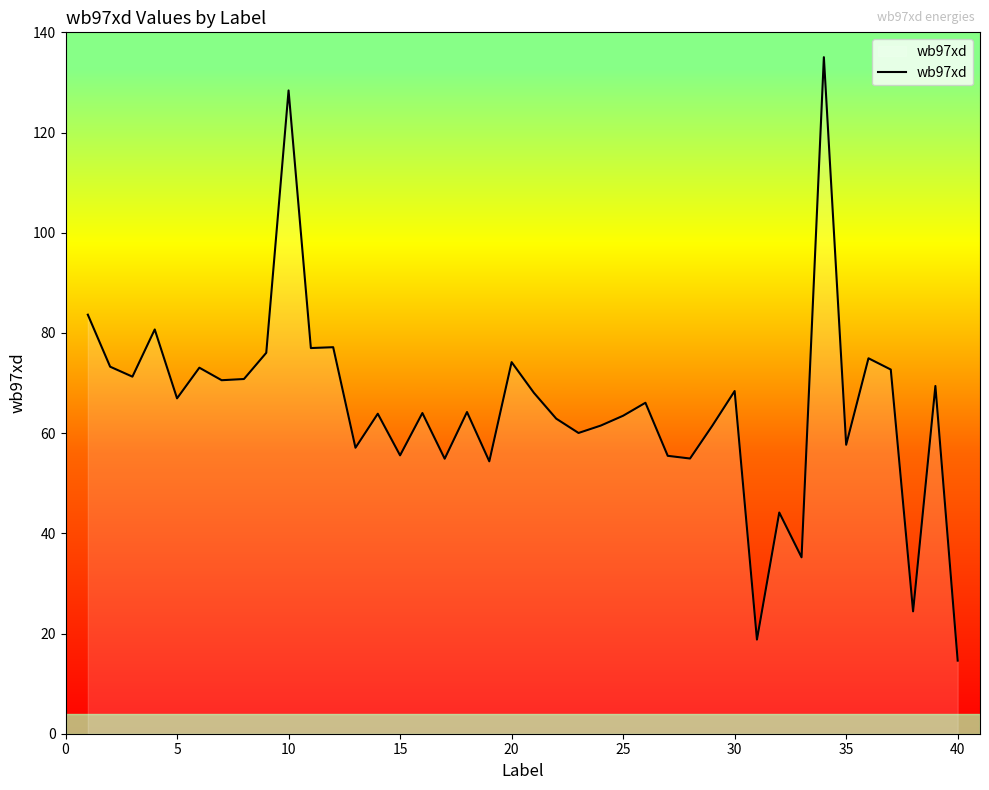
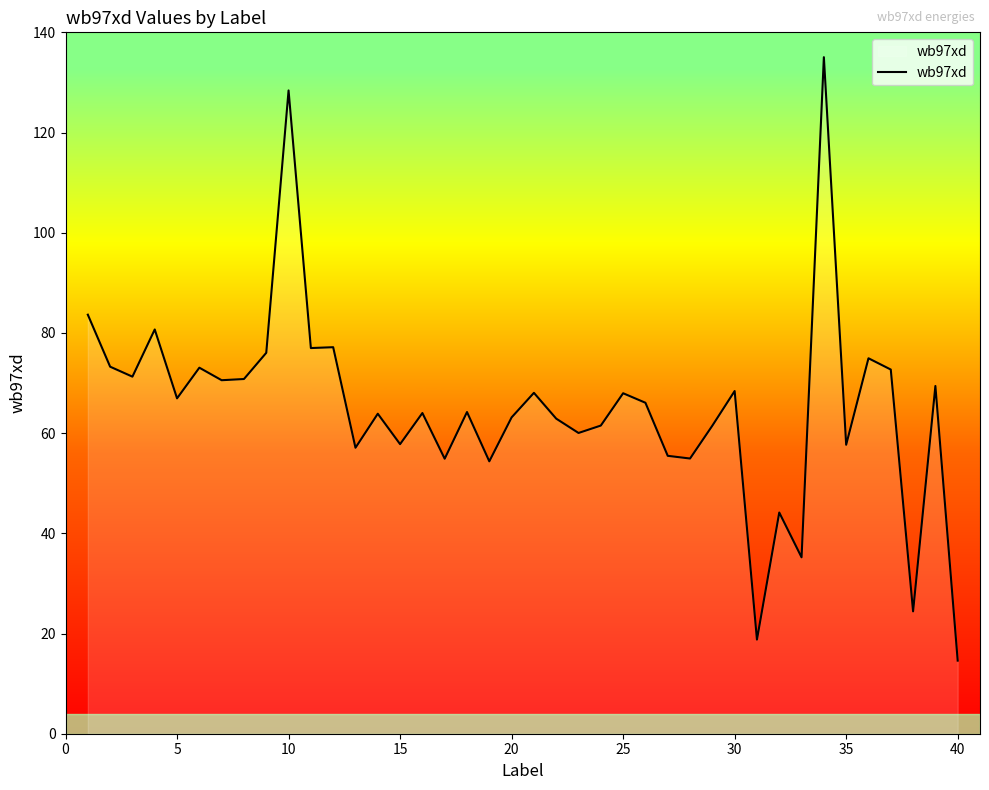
15: 56 -> 58
20: 74 -> 63
25: 63 -> 68
